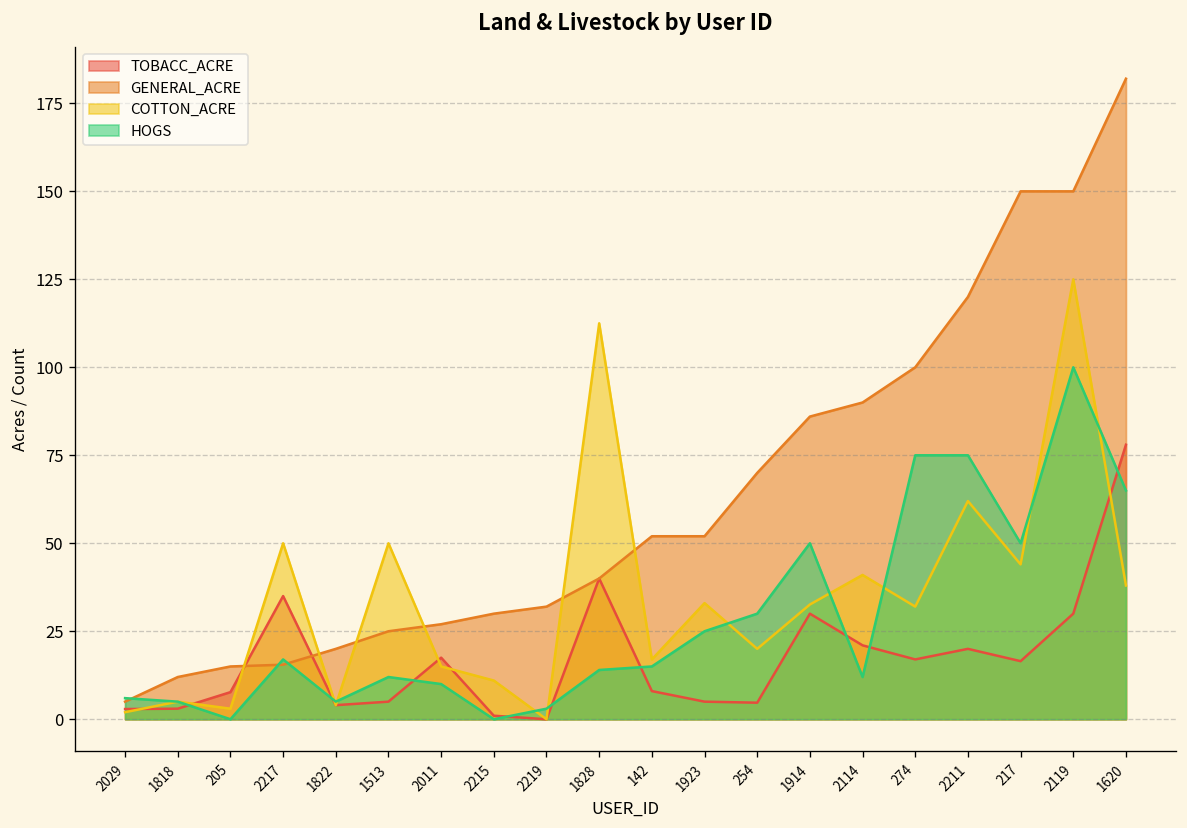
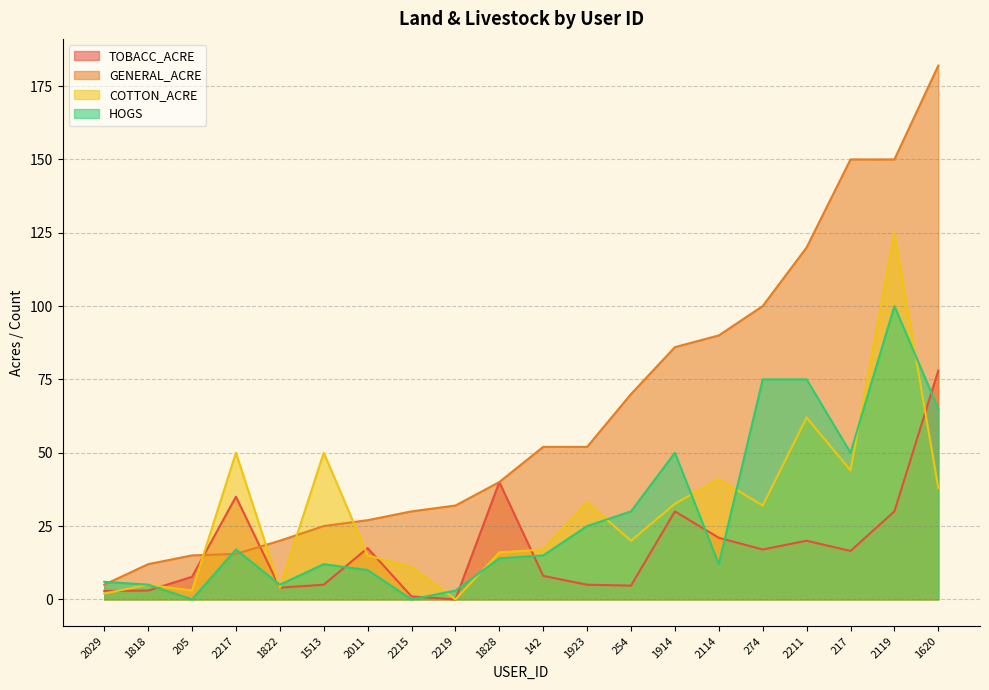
COTTON_ACRE, 1828: 113 -> 16
